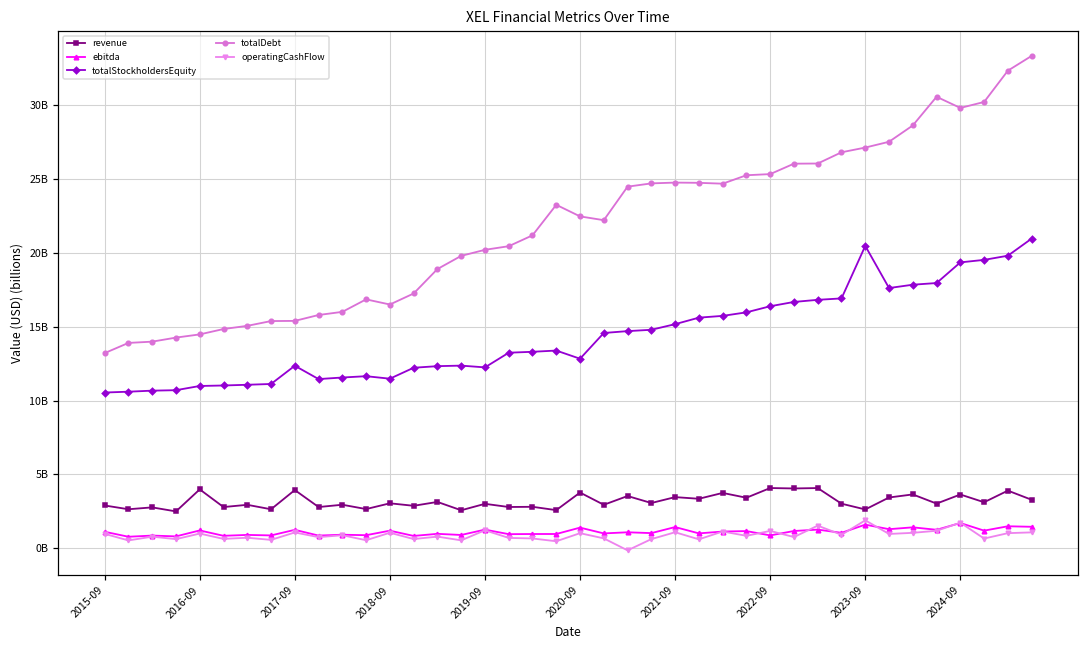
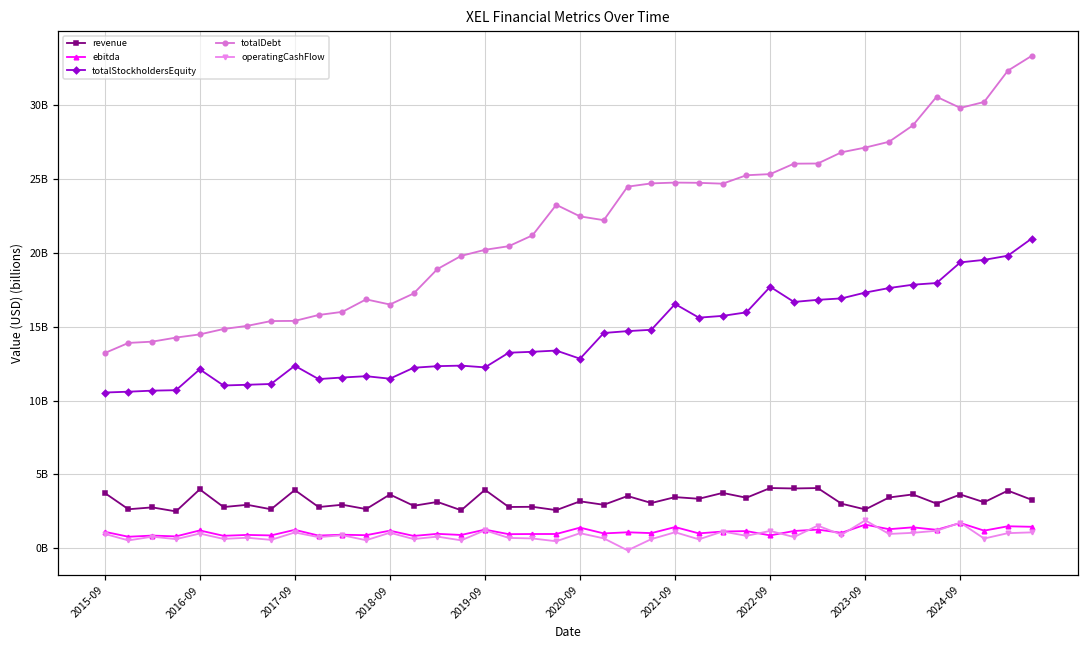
revenue, 2015-09: 2900000000 -> 3800000000
totalStockholdersEquity, 2016-09: 11000000000 -> 12100000000
revenue, 2018-09: 3000000000 -> 3600000000
revenue, 2019-09: 3000000000 -> 4000000000
revenue, 2020-09: 3800000000 -> 3200000000
totalStockholdersEquity, 2021-09: 15200000000 -> 16500000000
totalStockholdersEquity, 2022-09: 16400000000 -> 17700000000
totalStockholdersEquity, 2023-09: 20500000000 -> 17300000000
